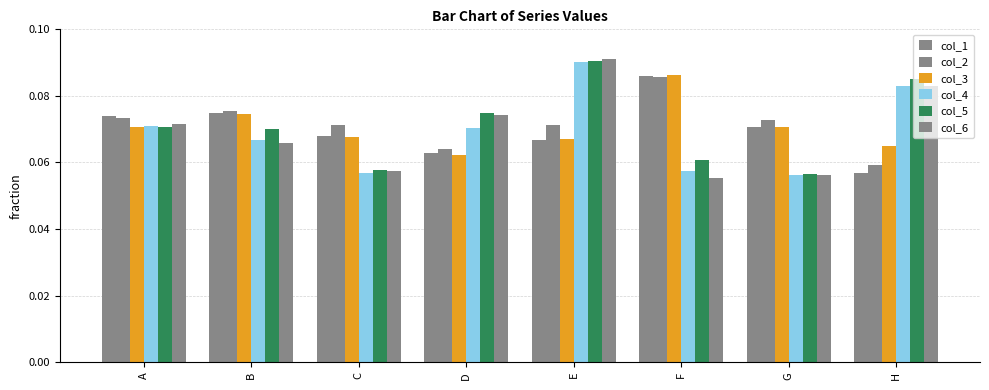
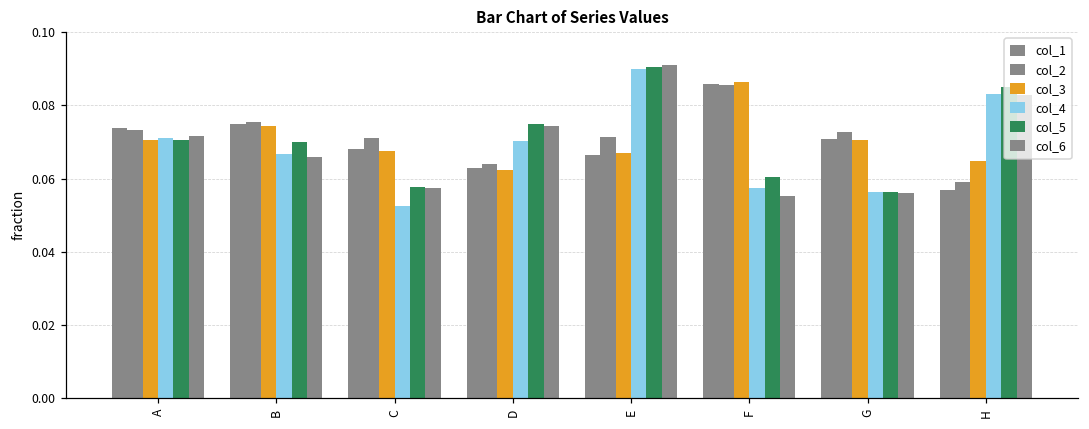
col_4, C: 0.057 -> 0.053
